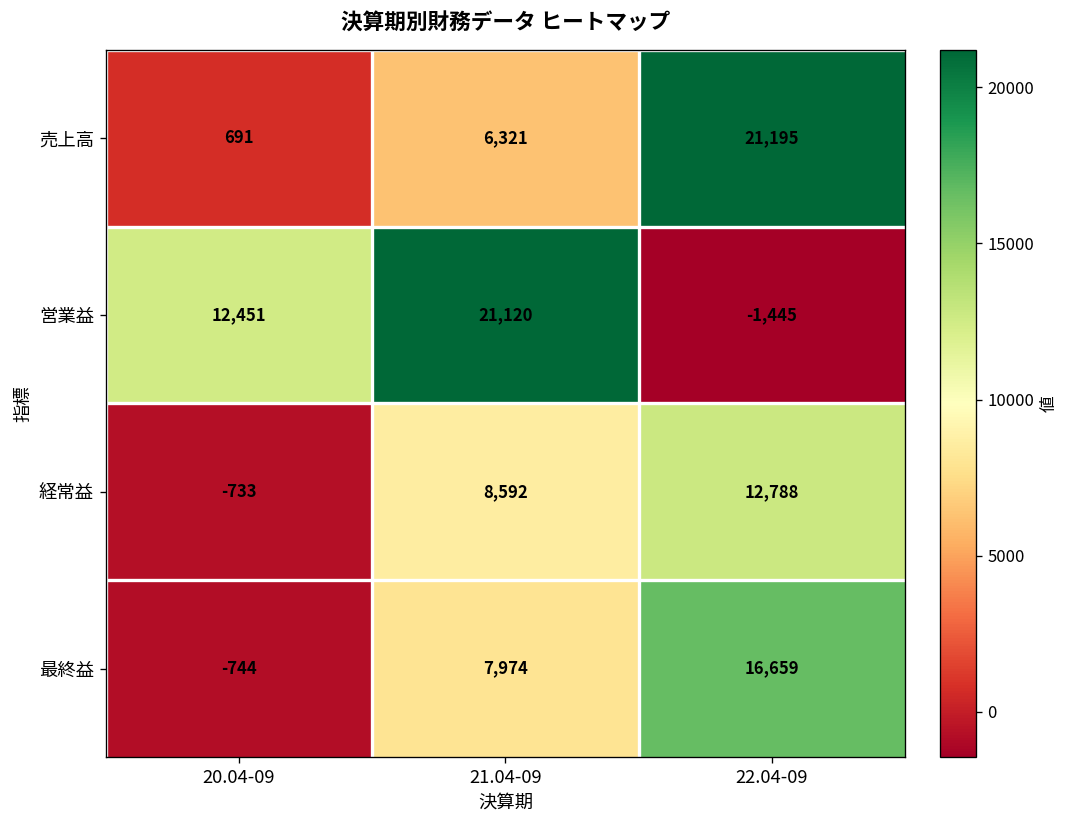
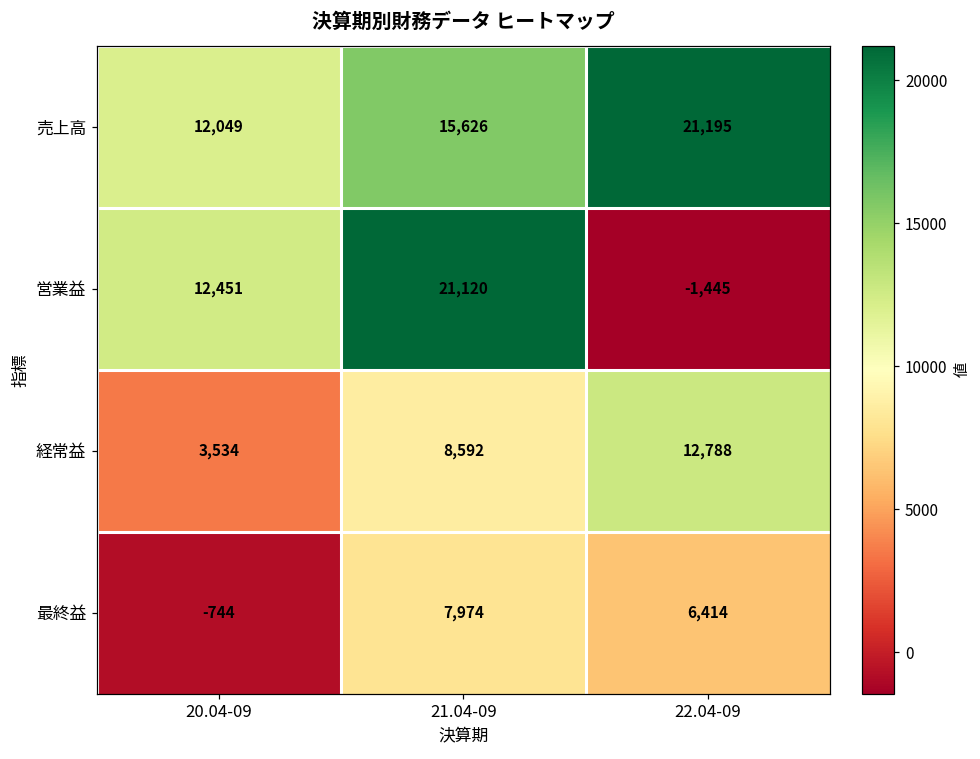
売上高, 20.04-09: 691 -> 12,049
売上高, 21.04-09: 6,321 -> 15,626
経常益, 20.04-09: -733 -> 3,534
最終益, 22.04-09: 16,659 -> 6,414
